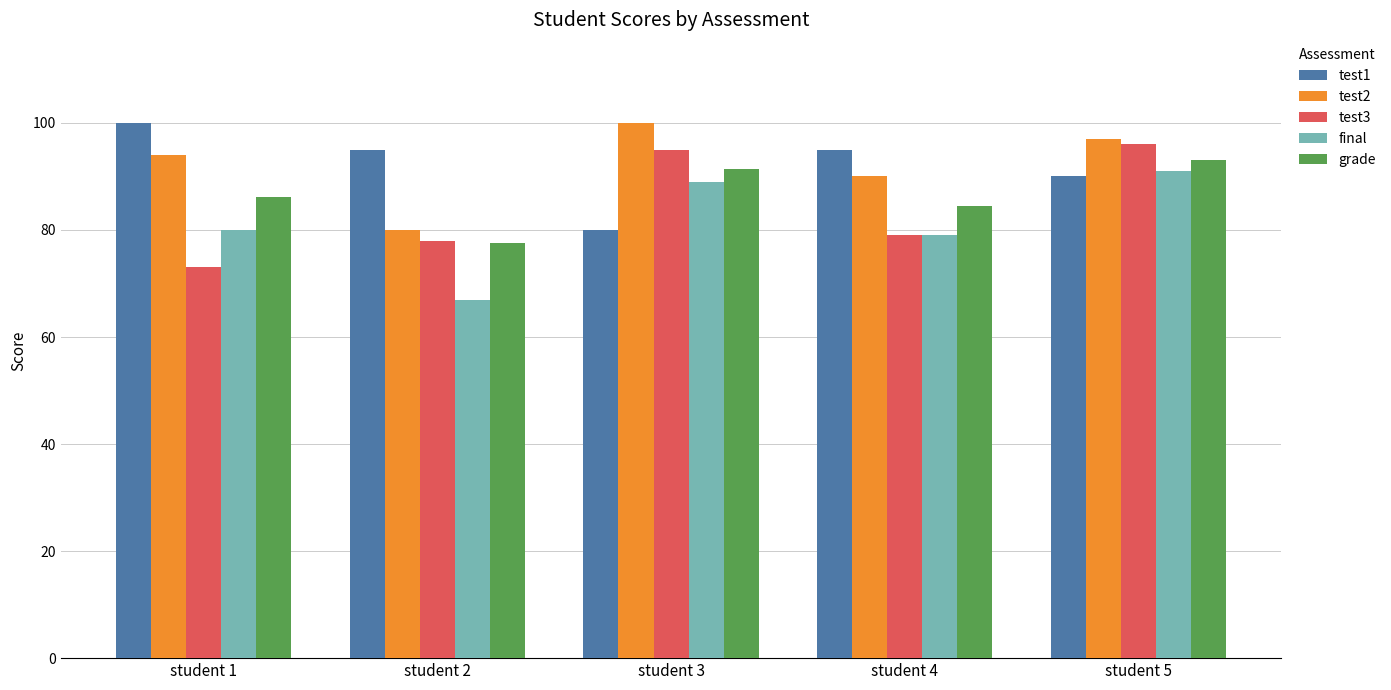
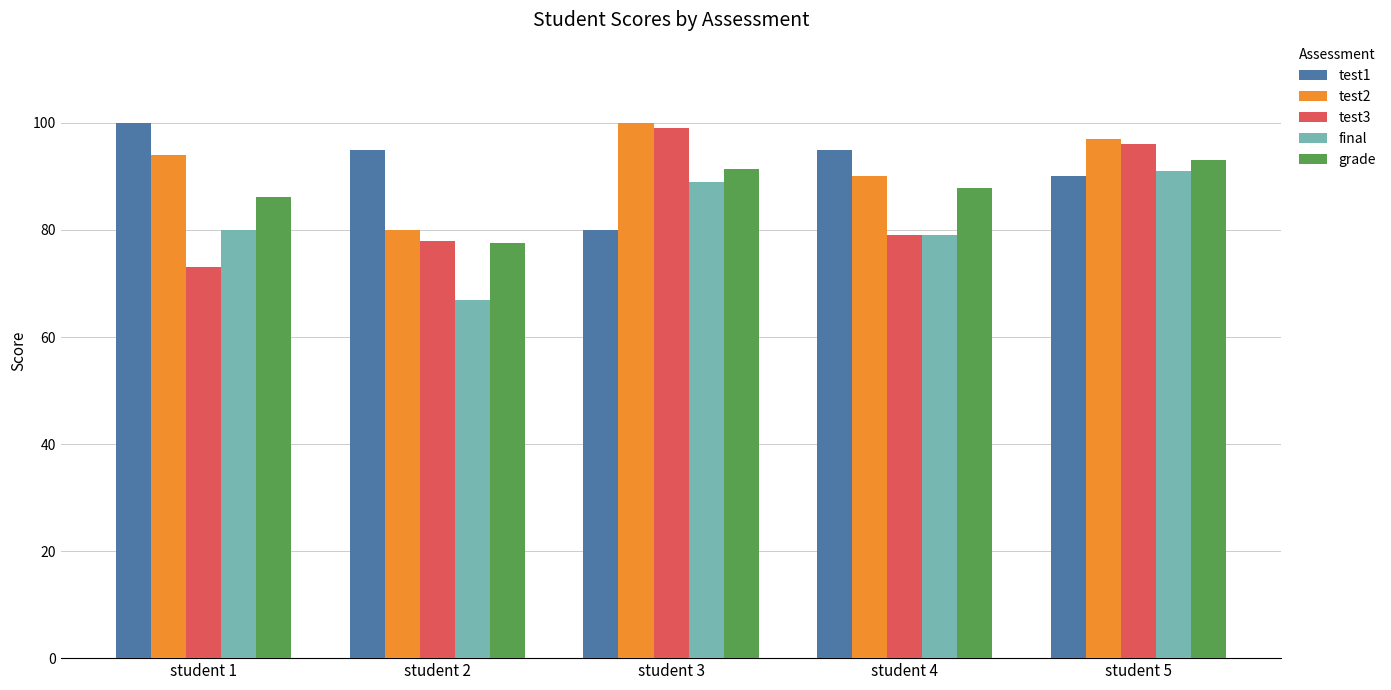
test3, student 3: 95 -> 99
grade, student 4: 84 -> 88
